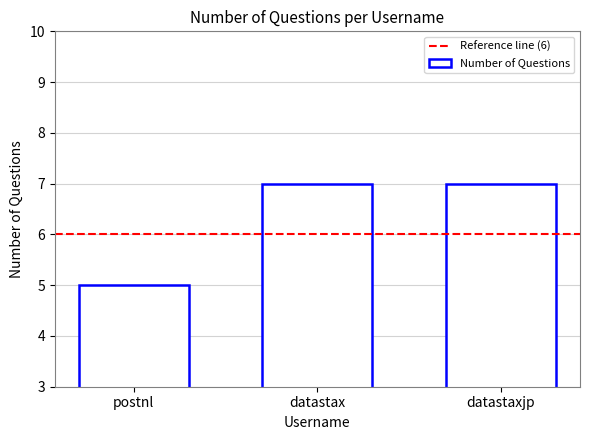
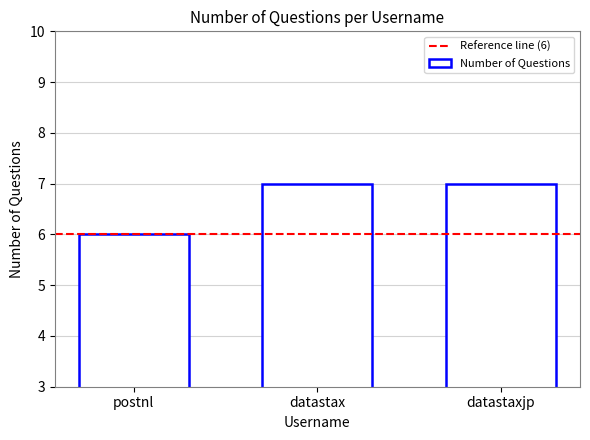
postnl: 5 -> 6
